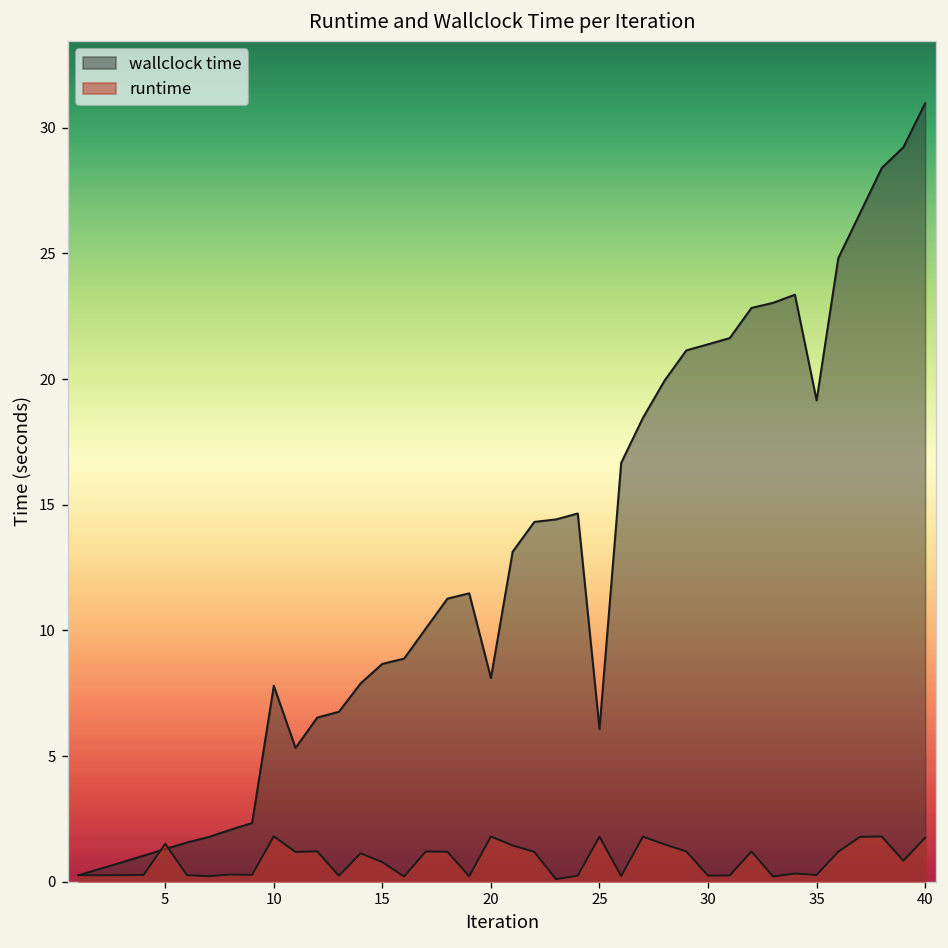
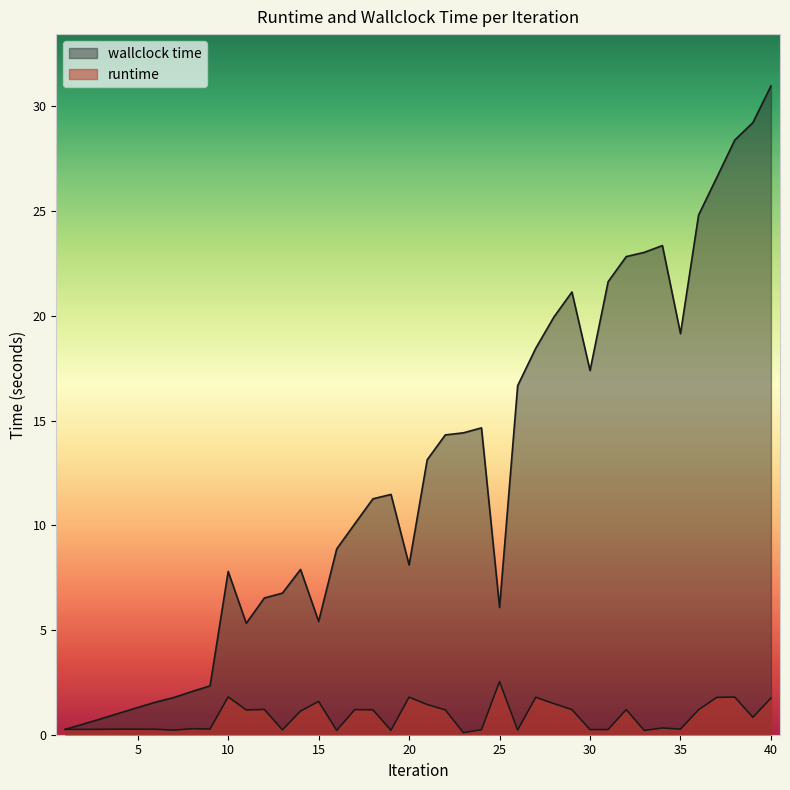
runtime, 5: 1.5 -> 0.3
wallclock time, 15: 8.7 -> 5.4
runtime, 15: 0.8 -> 1.6
runtime, 25: 1.8 -> 2.5
wallclock time, 30: 21.4 -> 17.4
